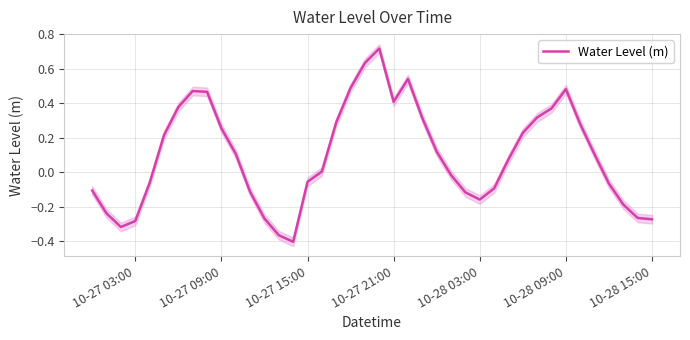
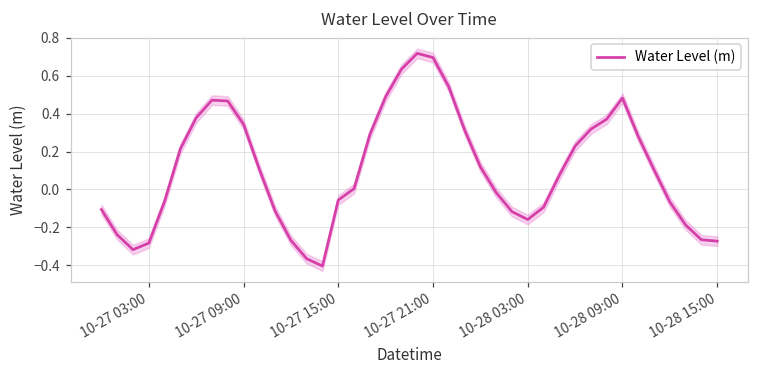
Water Level (m), 10-27 09:00: 0.26 -> 0.34
Water Level (m), 10-27 21:00: 0.41 -> 0.70
